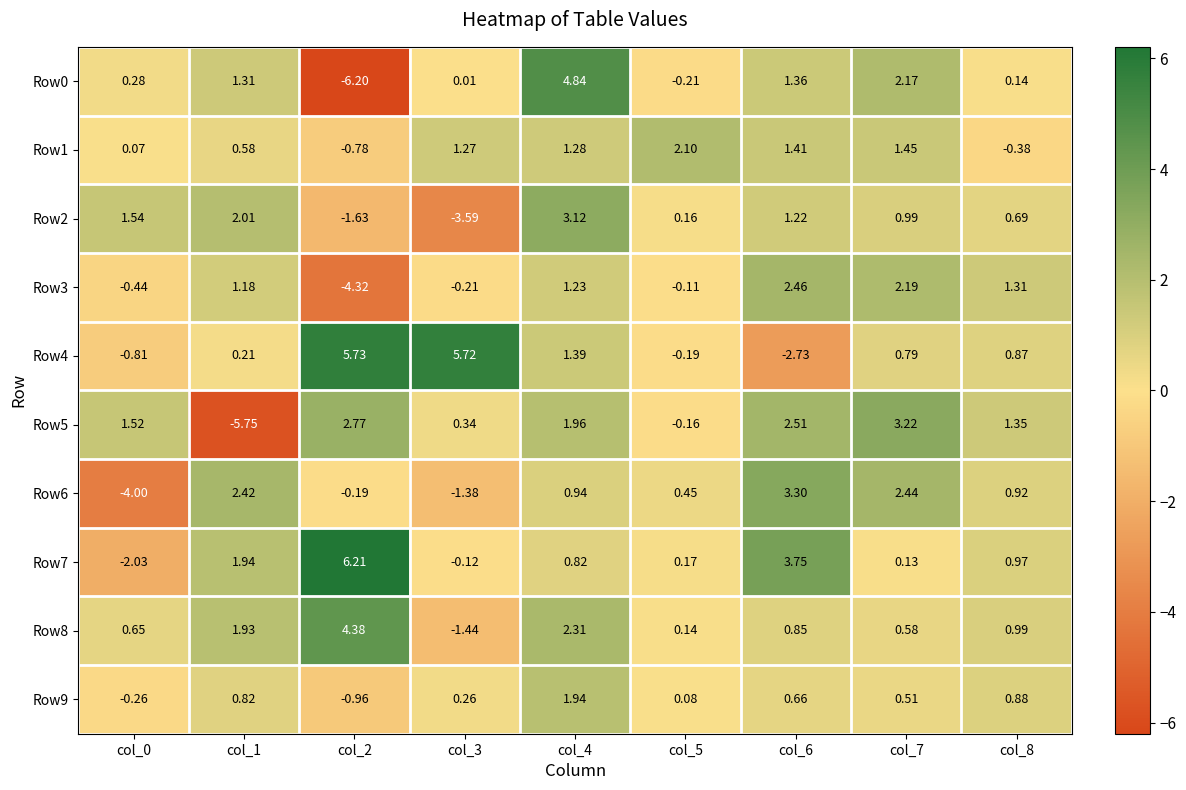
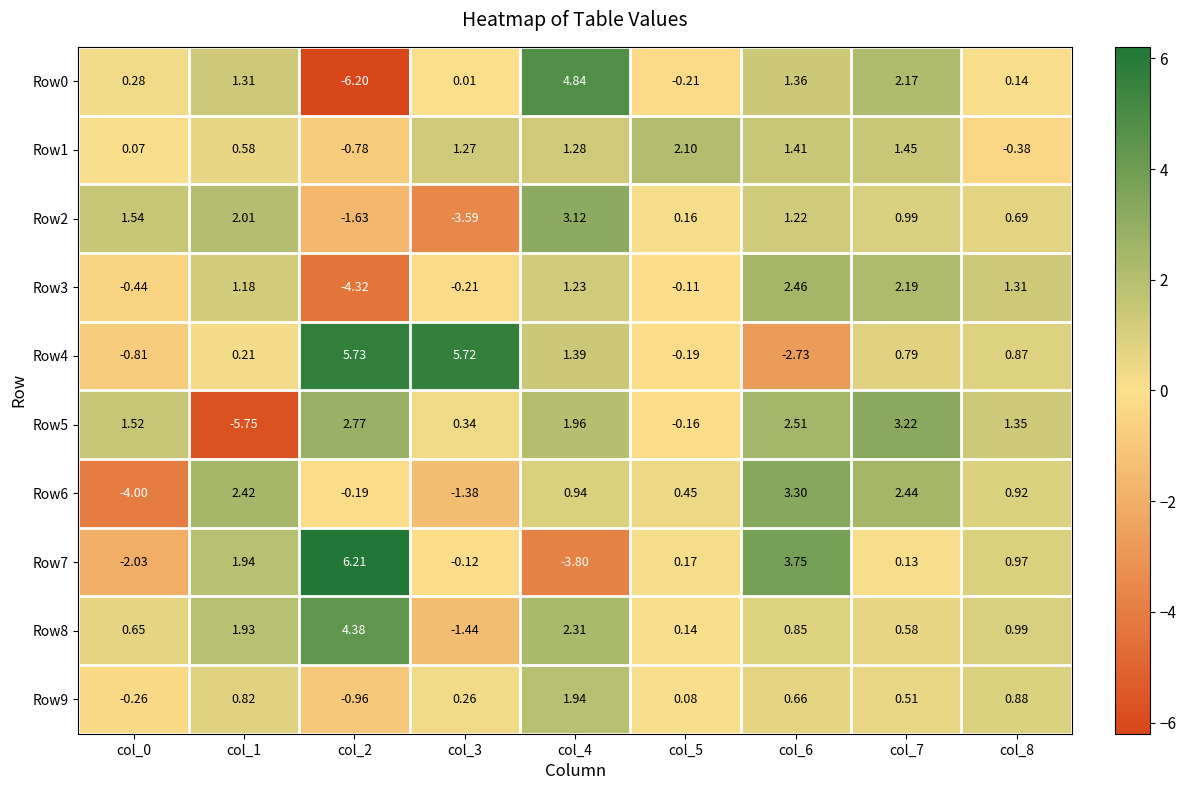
Row7, col_4: 0.82 -> -3.80
